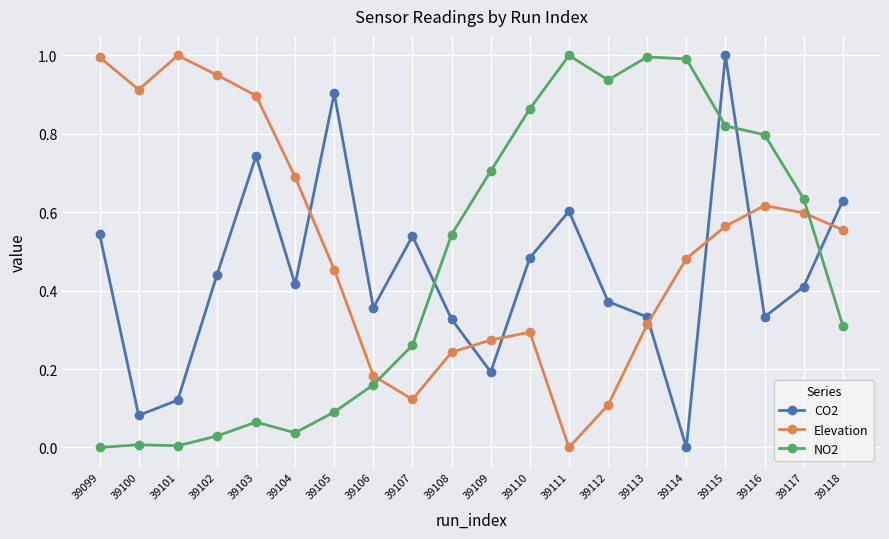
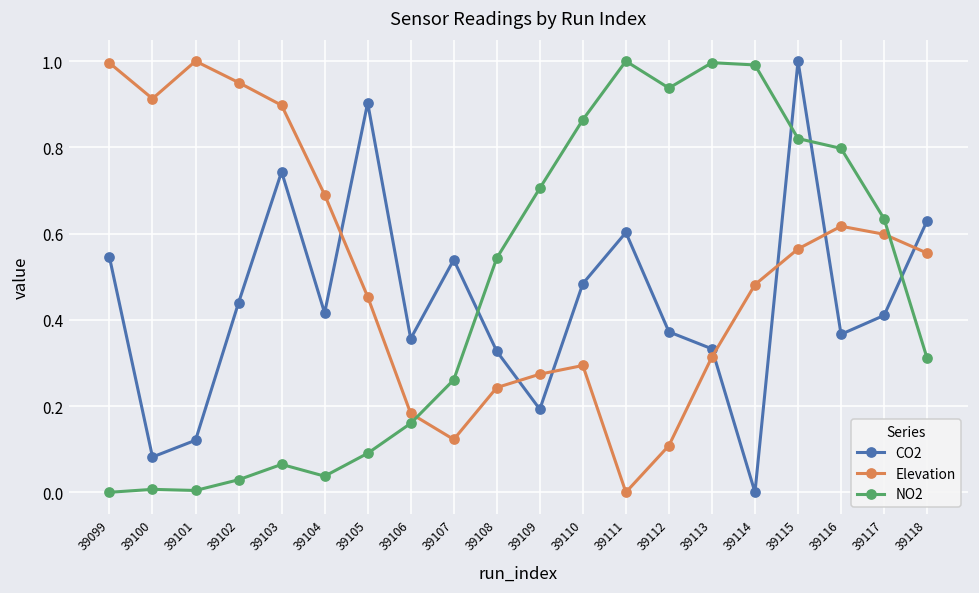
CO2, 39116: 0.33 -> 0.37
